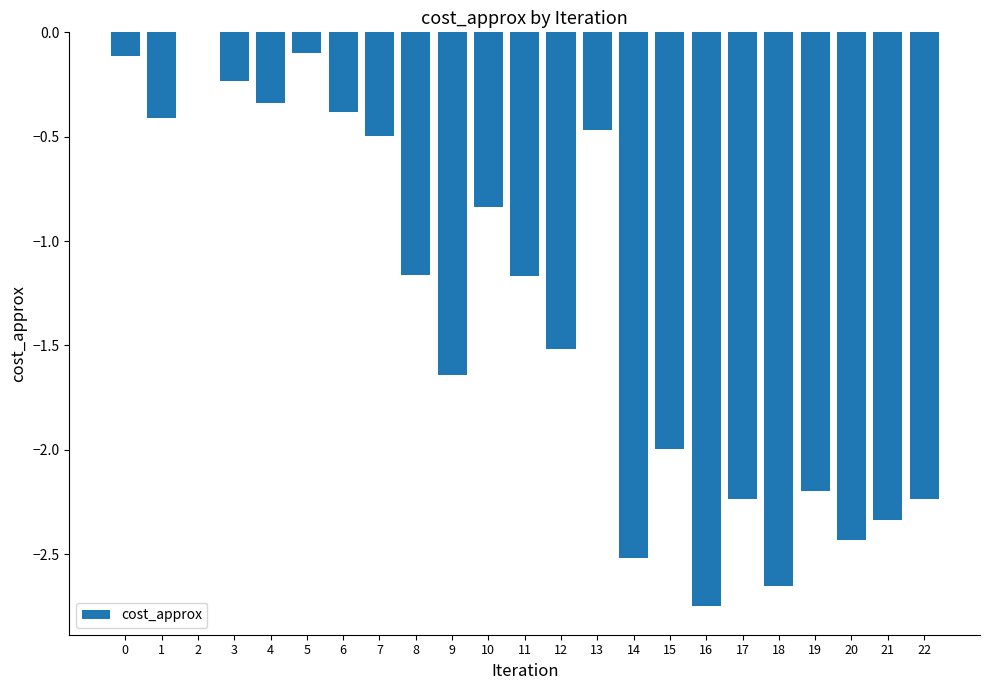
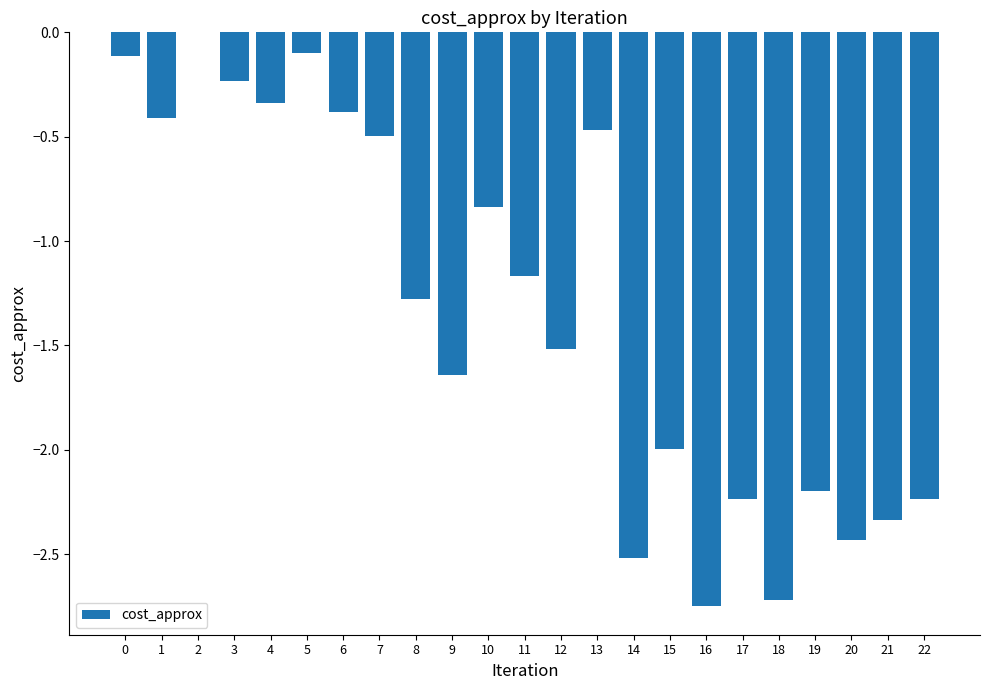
8: -1.16 -> -1.28
18: -2.65 -> -2.72
